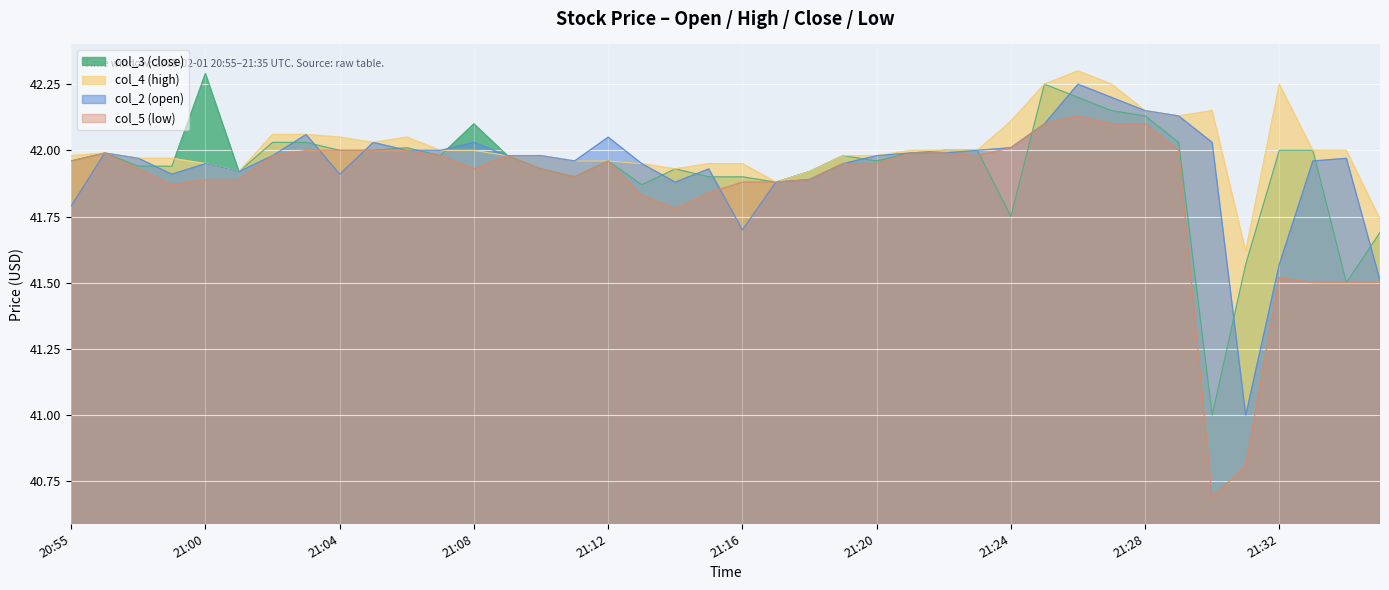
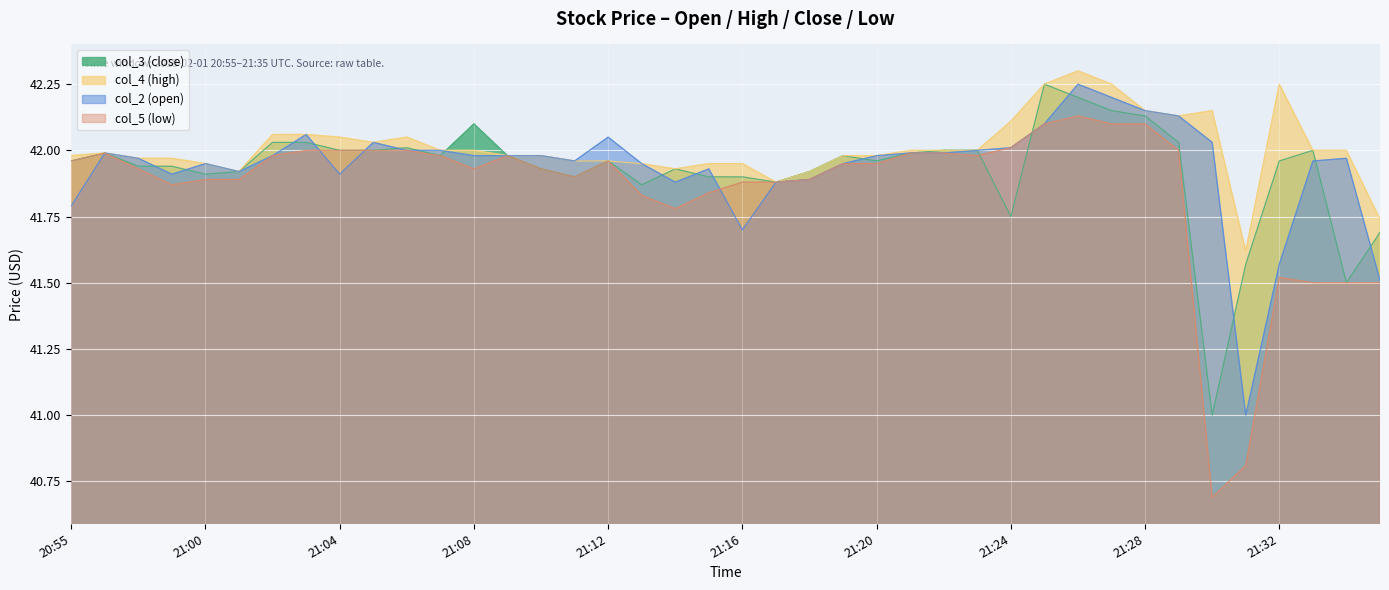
col_3 (close), 21:00: 42.29 -> 41.91
col_2 (open), 21:08: 42.03 -> 41.98
col_3 (close), 21:32: 42.00 -> 41.96
